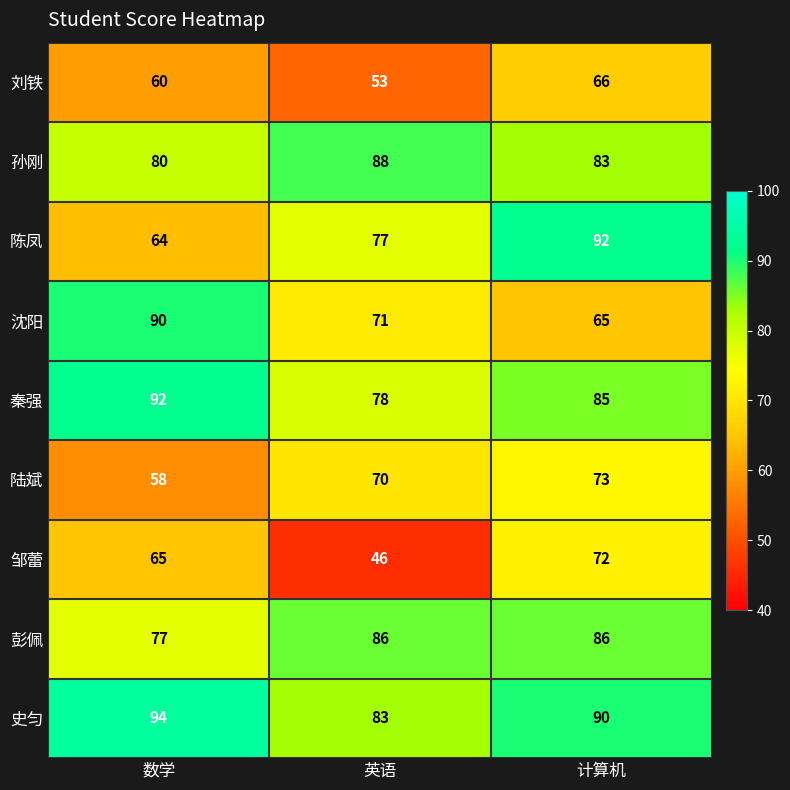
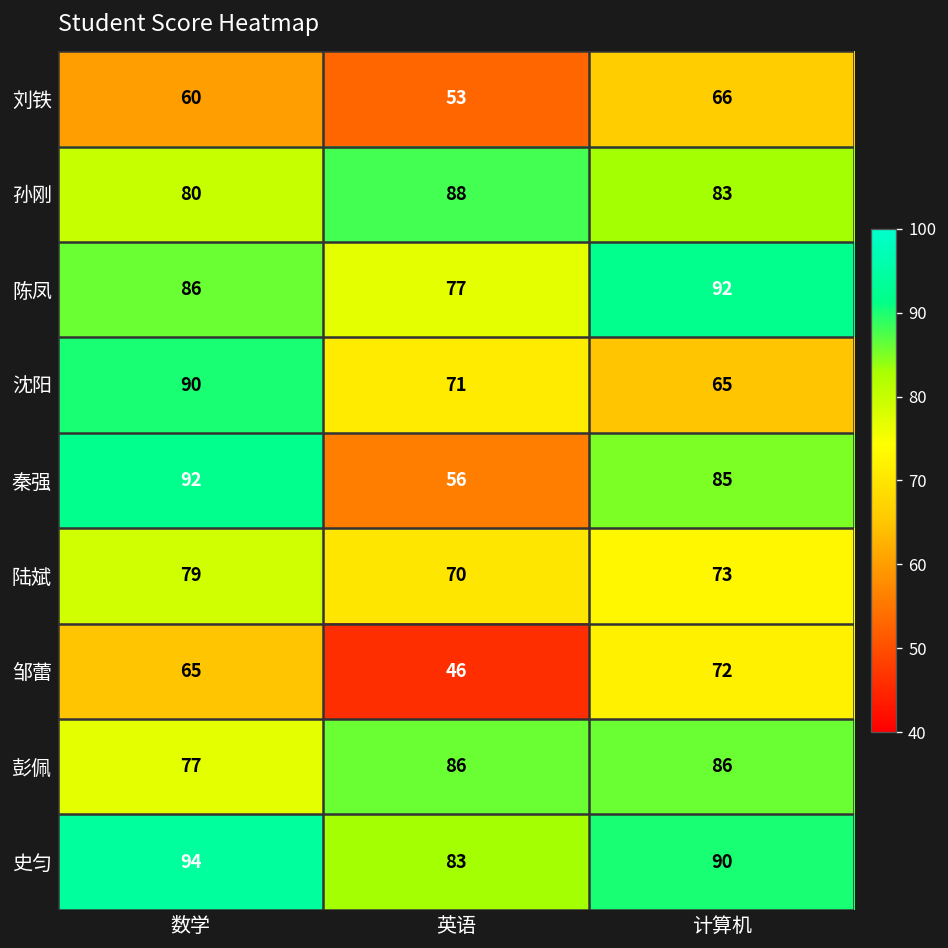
陈凤, 数学: 64 -> 86
秦强, 英语: 78 -> 56
陆斌, 数学: 58 -> 79
